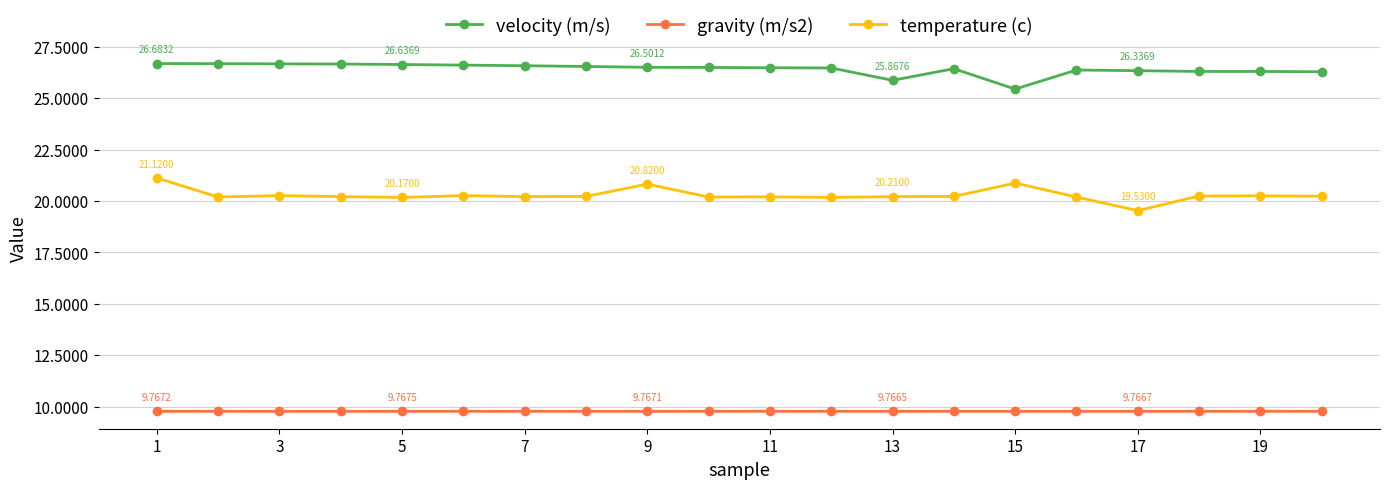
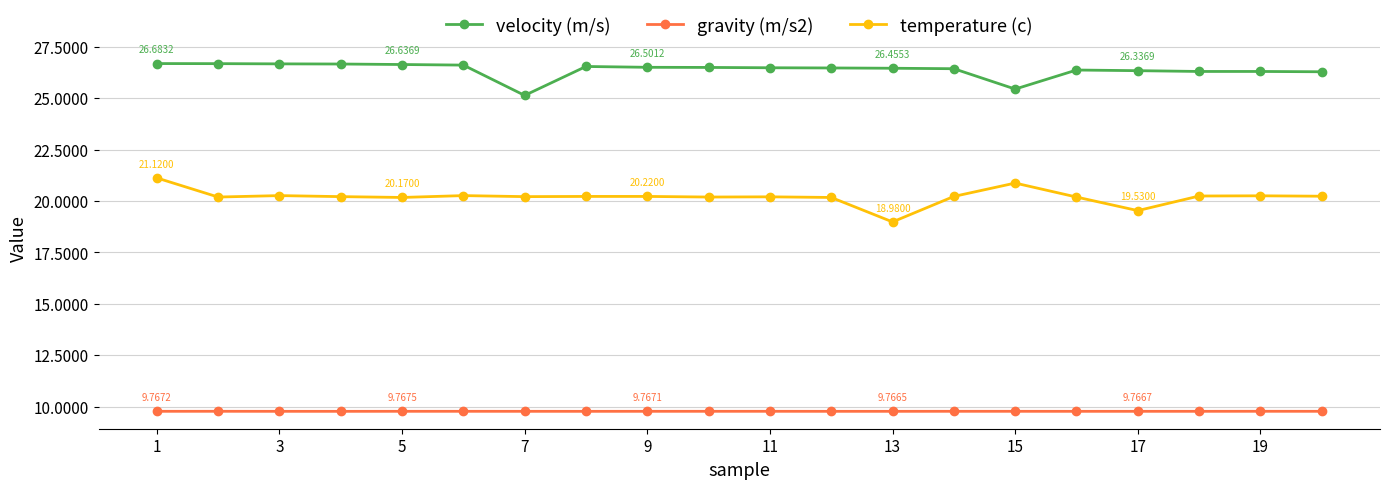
velocity (m/s), 7: 26.6 -> 25.1
temperature (c), 9: 20.8200 -> 20.2200
velocity (m/s), 13: 25.8676 -> 26.4553
temperature (c), 13: 20.2100 -> 18.9800
